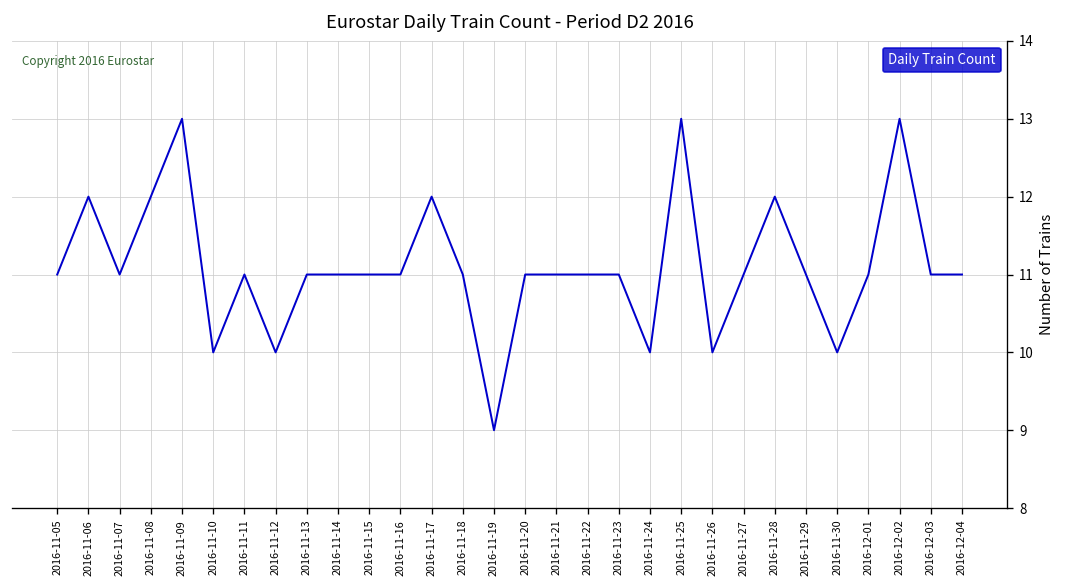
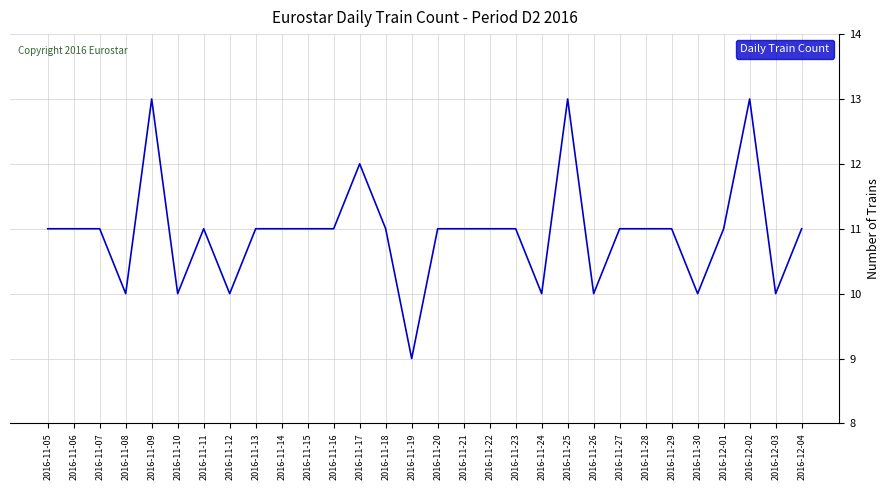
2016-11-06: 12 -> 11
2016-11-08: 12 -> 10
2016-11-28: 12 -> 11
2016-12-03: 11 -> 10
